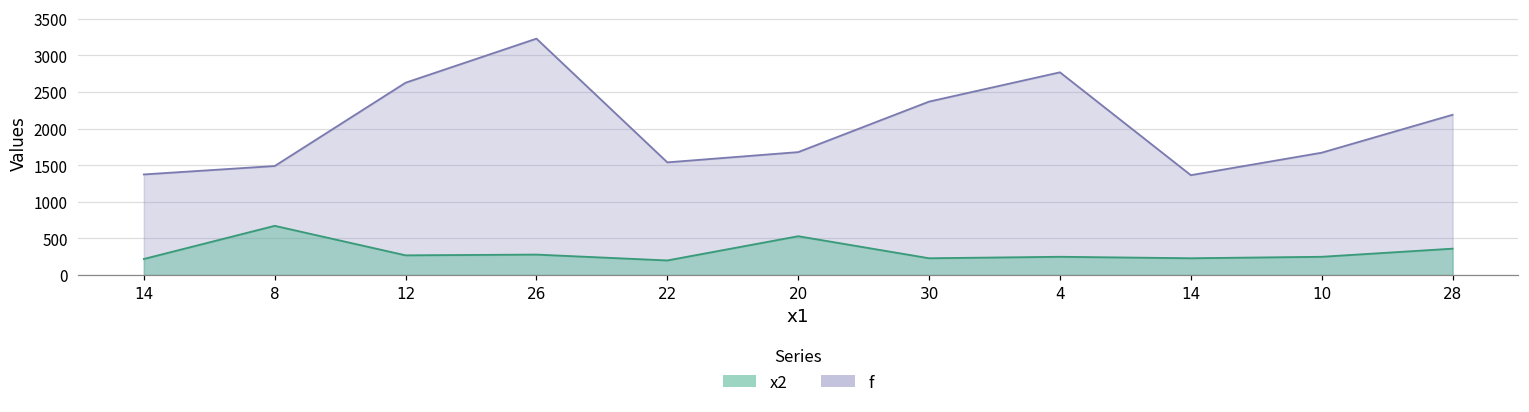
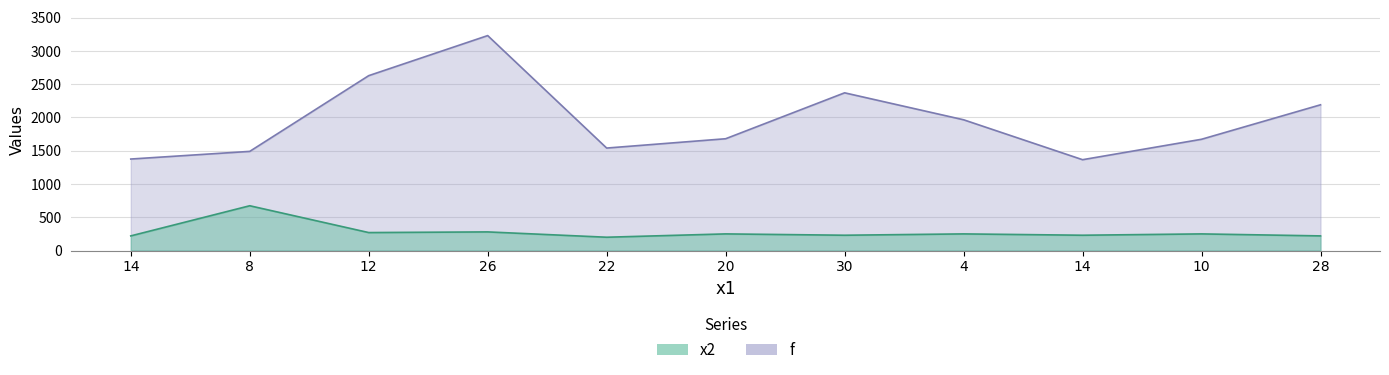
x2, 20: 500 -> 300
f, 4: 2800 -> 2000
x2, 28: 400 -> 200
